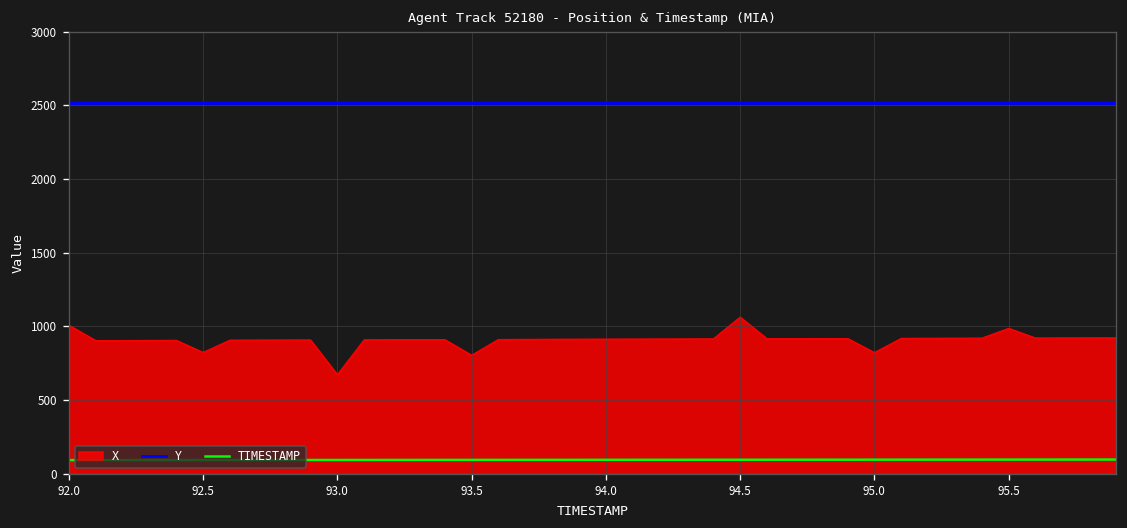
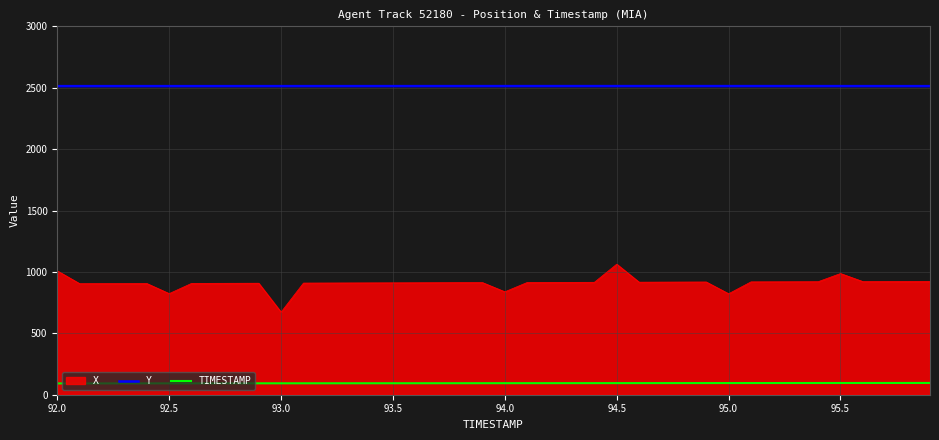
X, 93.5: 800 -> 910
X, 94.0: 910 -> 840
